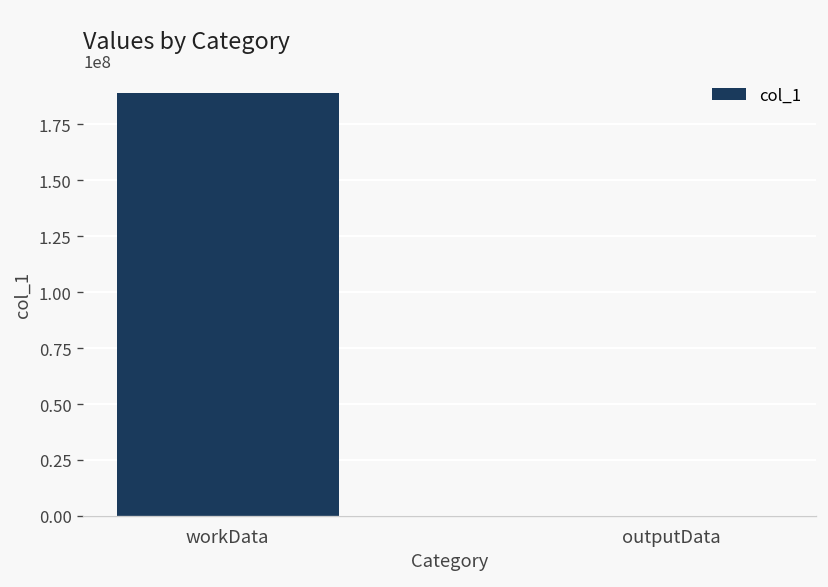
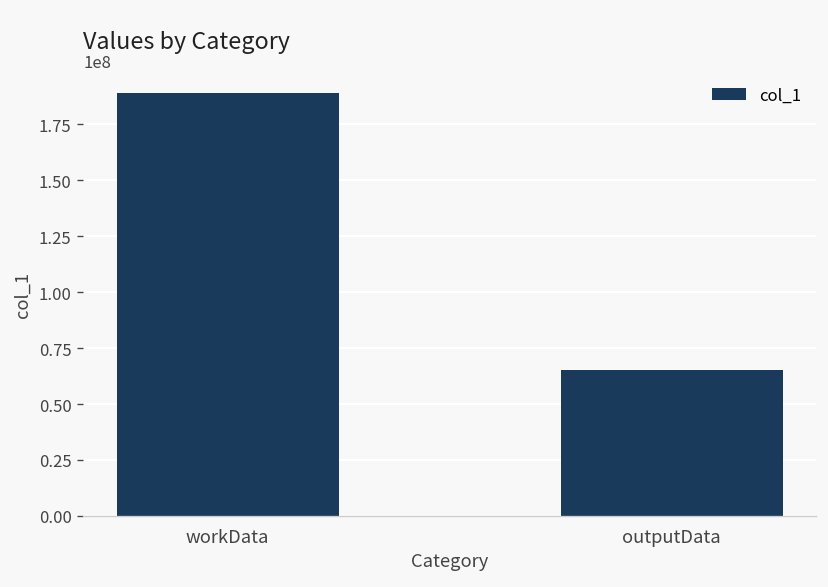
outputData: 0 -> 65000000
